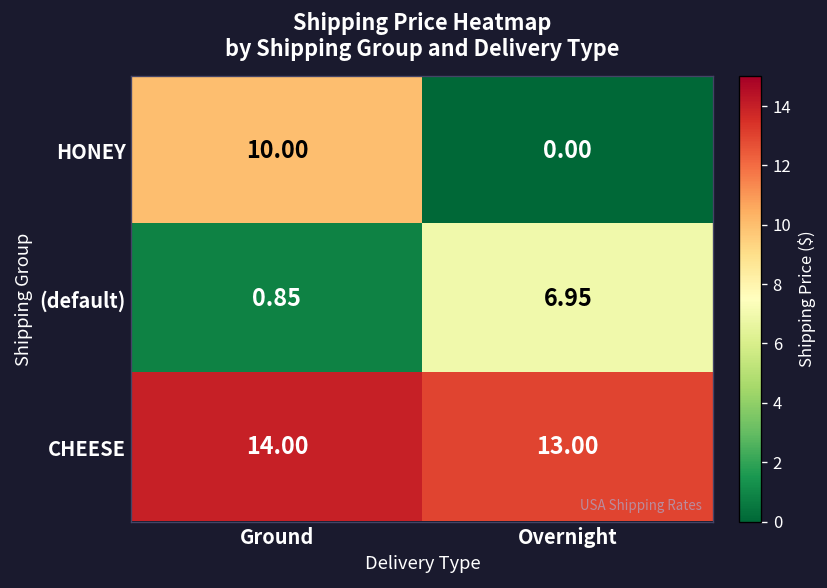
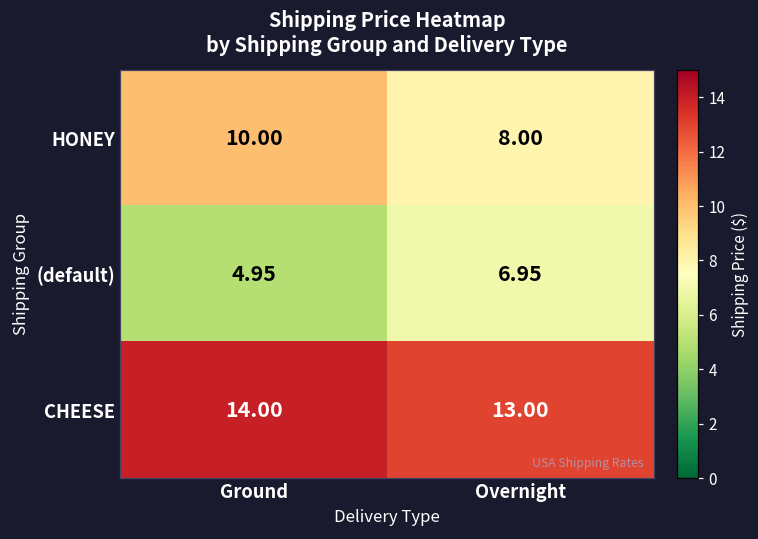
HONEY, Overnight: 0.00 -> 8.00
(default), Ground: 0.85 -> 4.95
